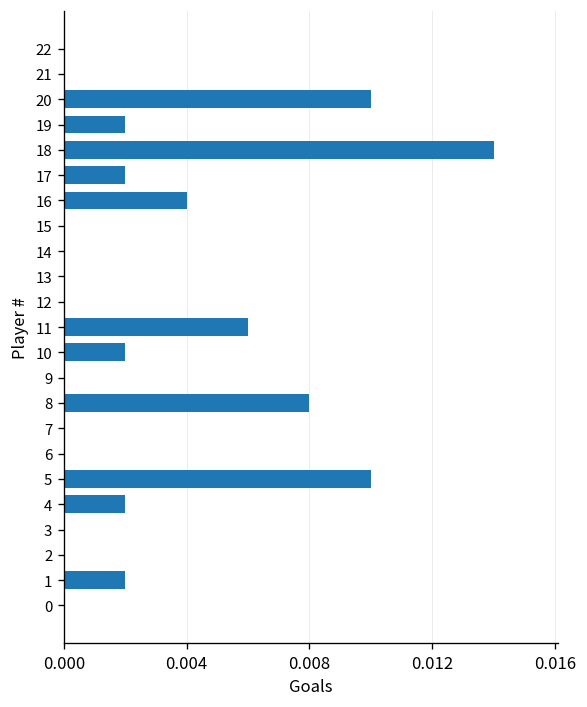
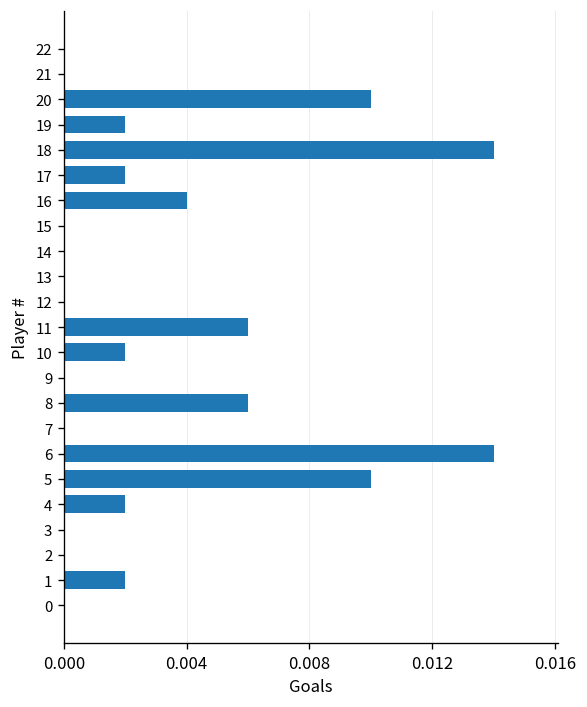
8: 0.0080 -> 0.0060
6: 0.0000 -> 0.0140
